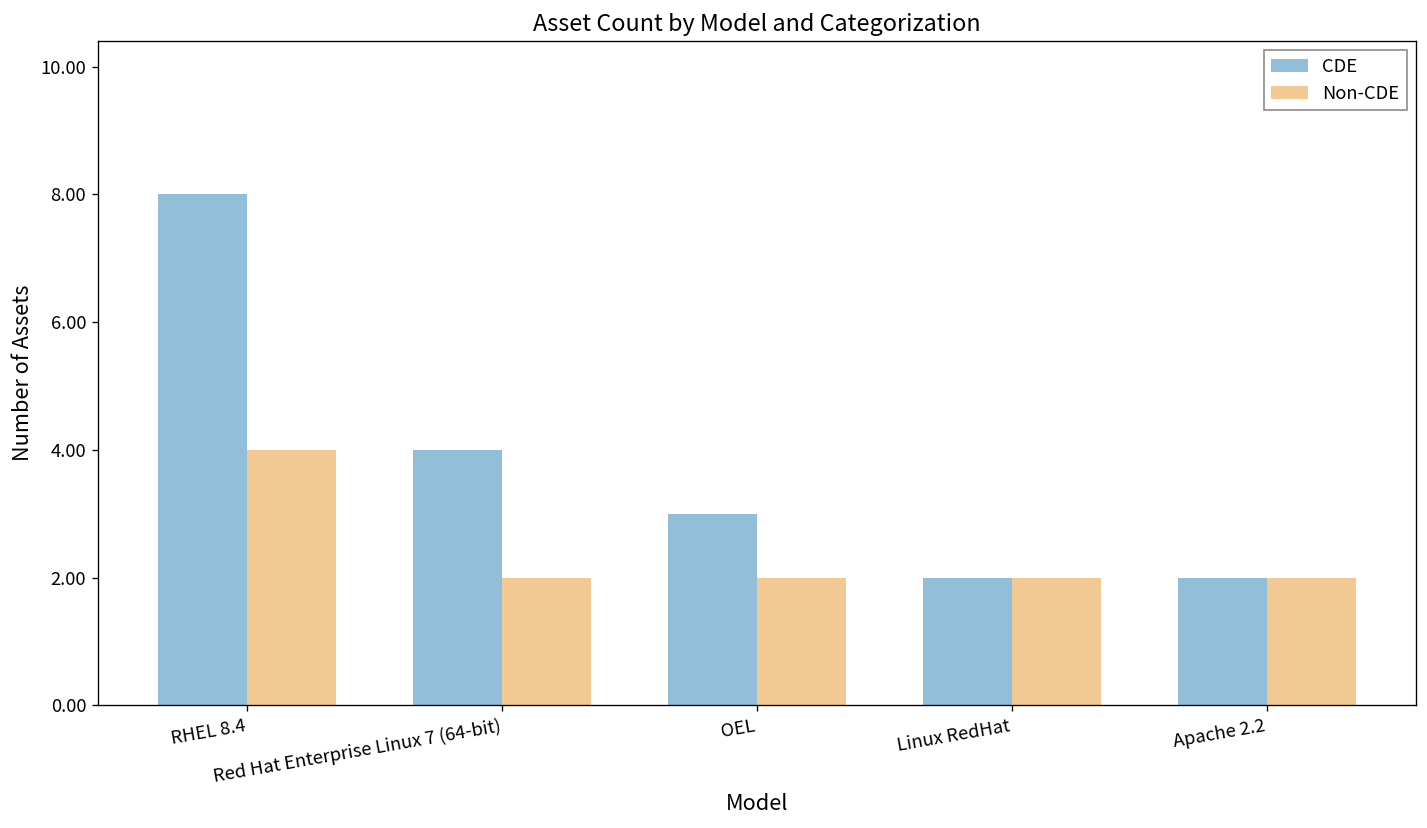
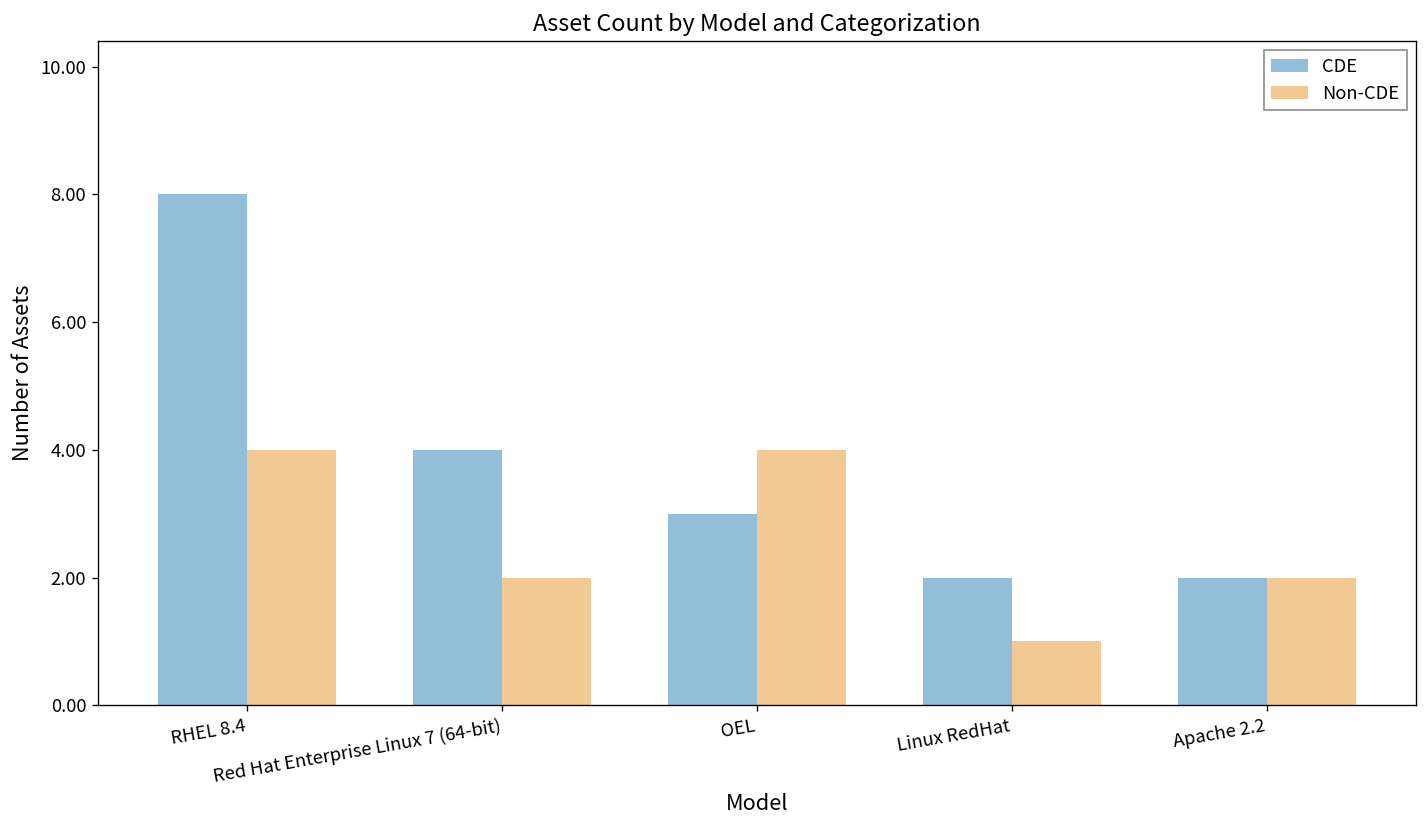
Non-CDE, OEL: 2 -> 4
Non-CDE, Linux RedHat: 2 -> 1
